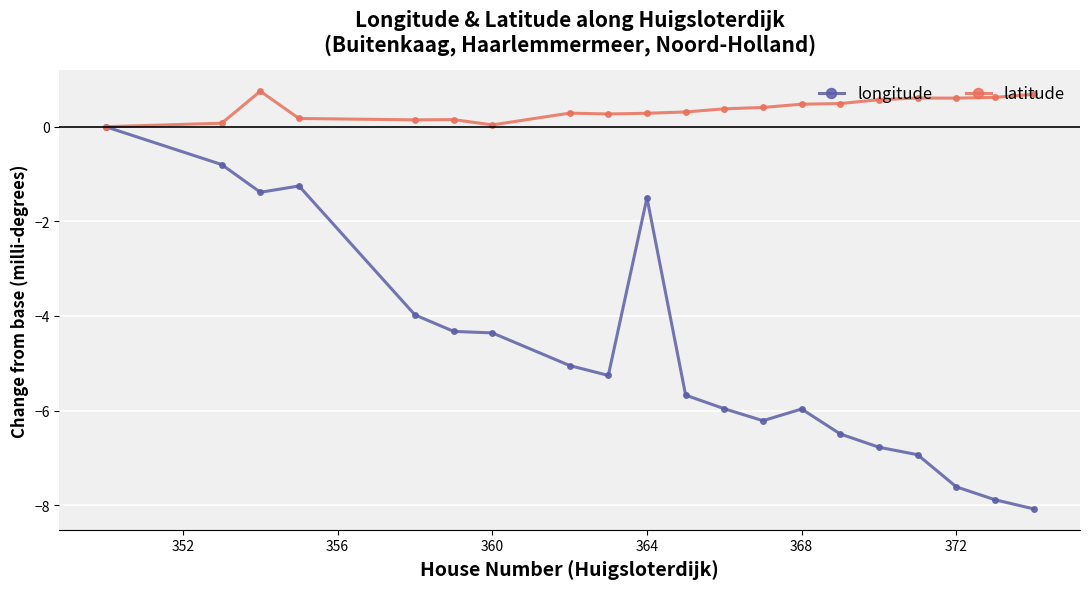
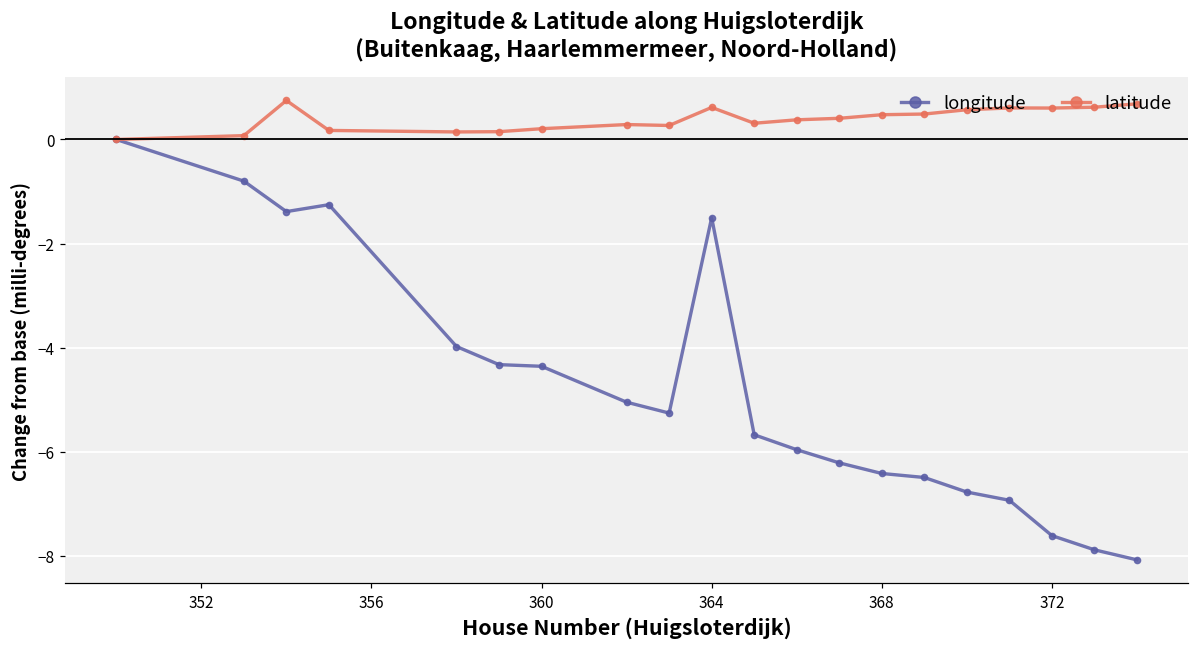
latitude, 360: 0.0 -> 0.2
latitude, 364: 0.3 -> 0.6
longitude, 368: -6.0 -> -6.4
